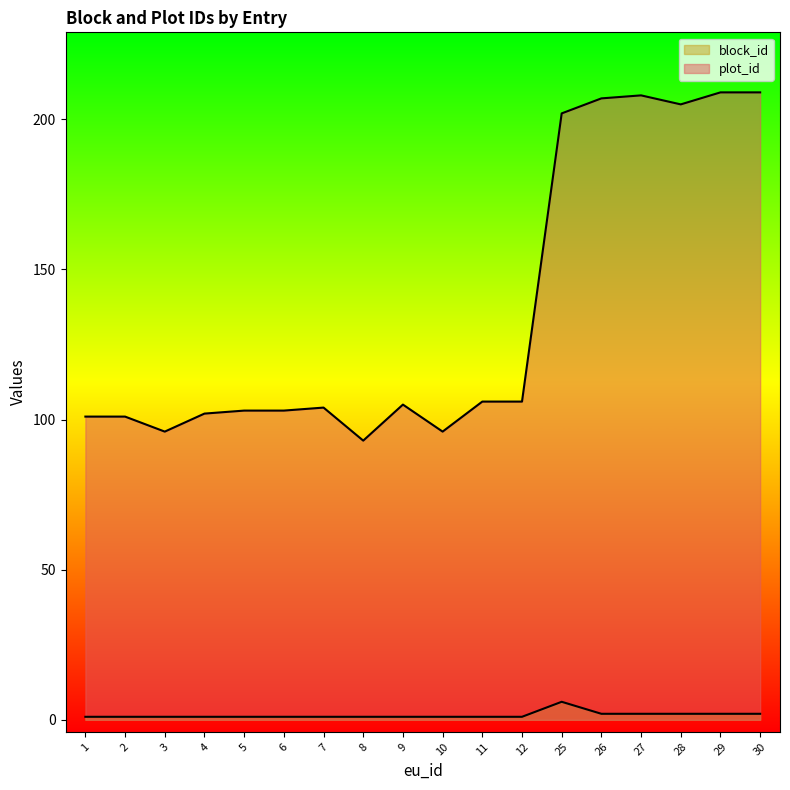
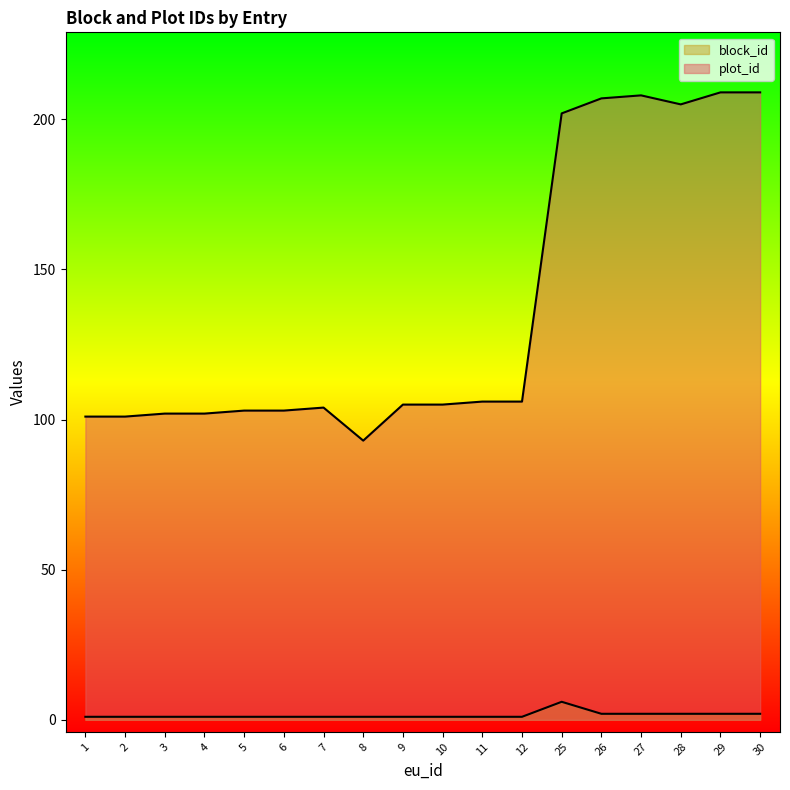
plot_id, 3: 96 -> 102
plot_id, 10: 96 -> 105
